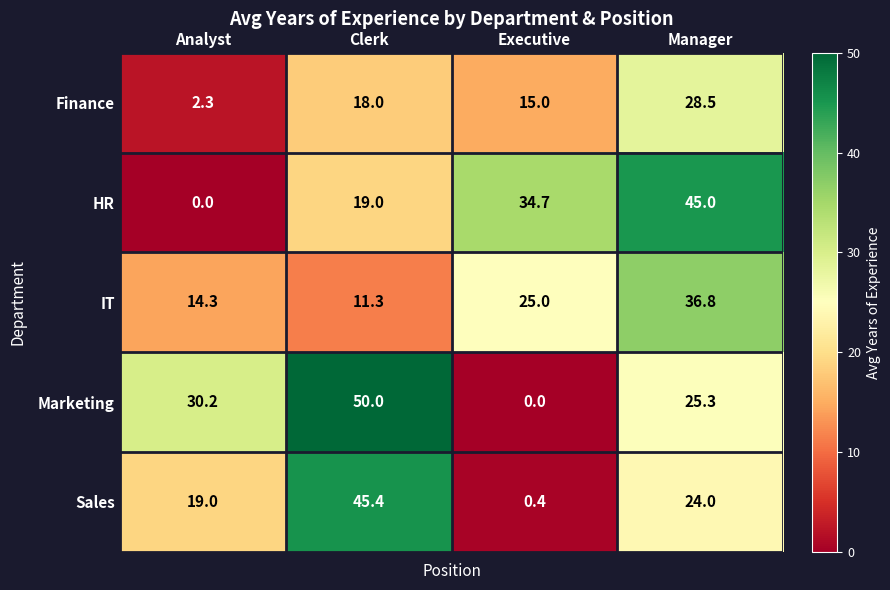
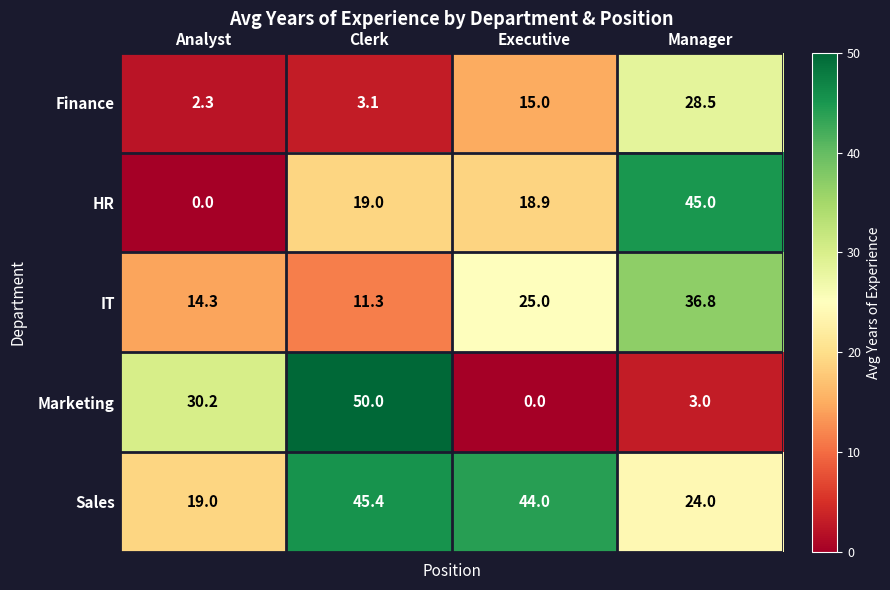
Finance, Clerk: 18.0 -> 3.1
HR, Executive: 34.7 -> 18.9
Marketing, Manager: 25.3 -> 3.0
Sales, Executive: 0.4 -> 44.0
